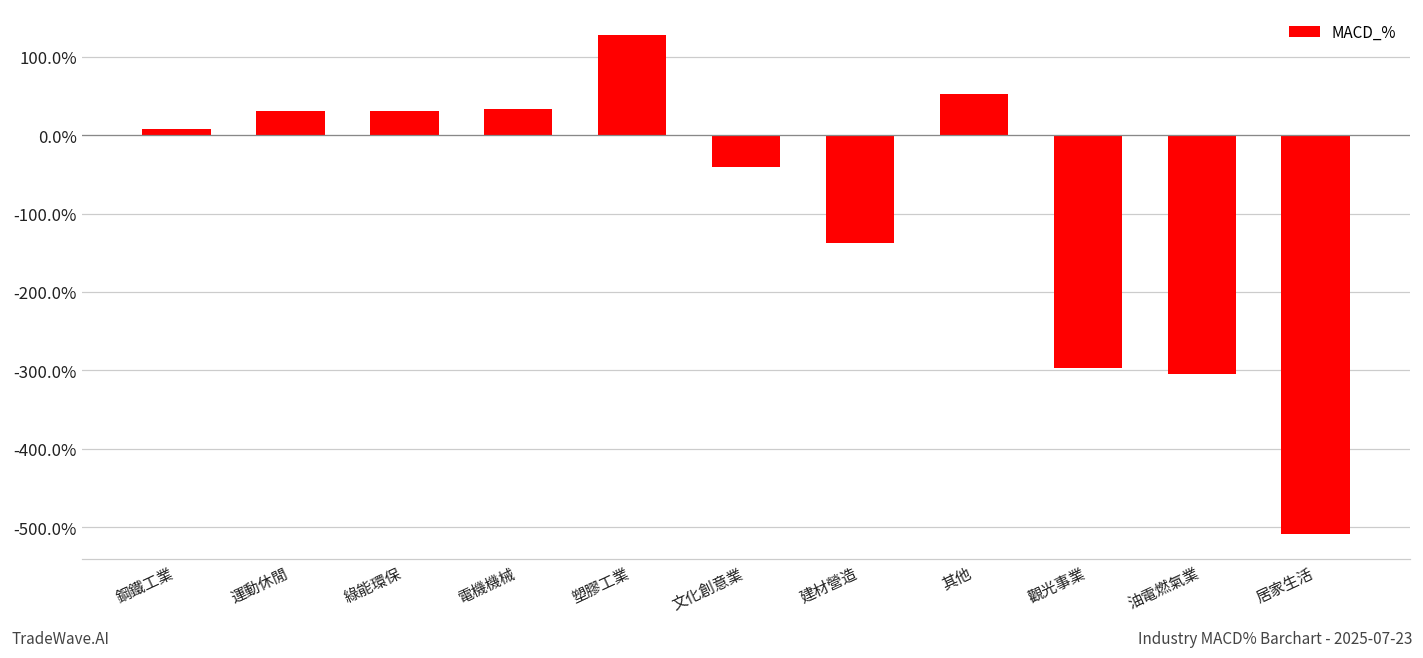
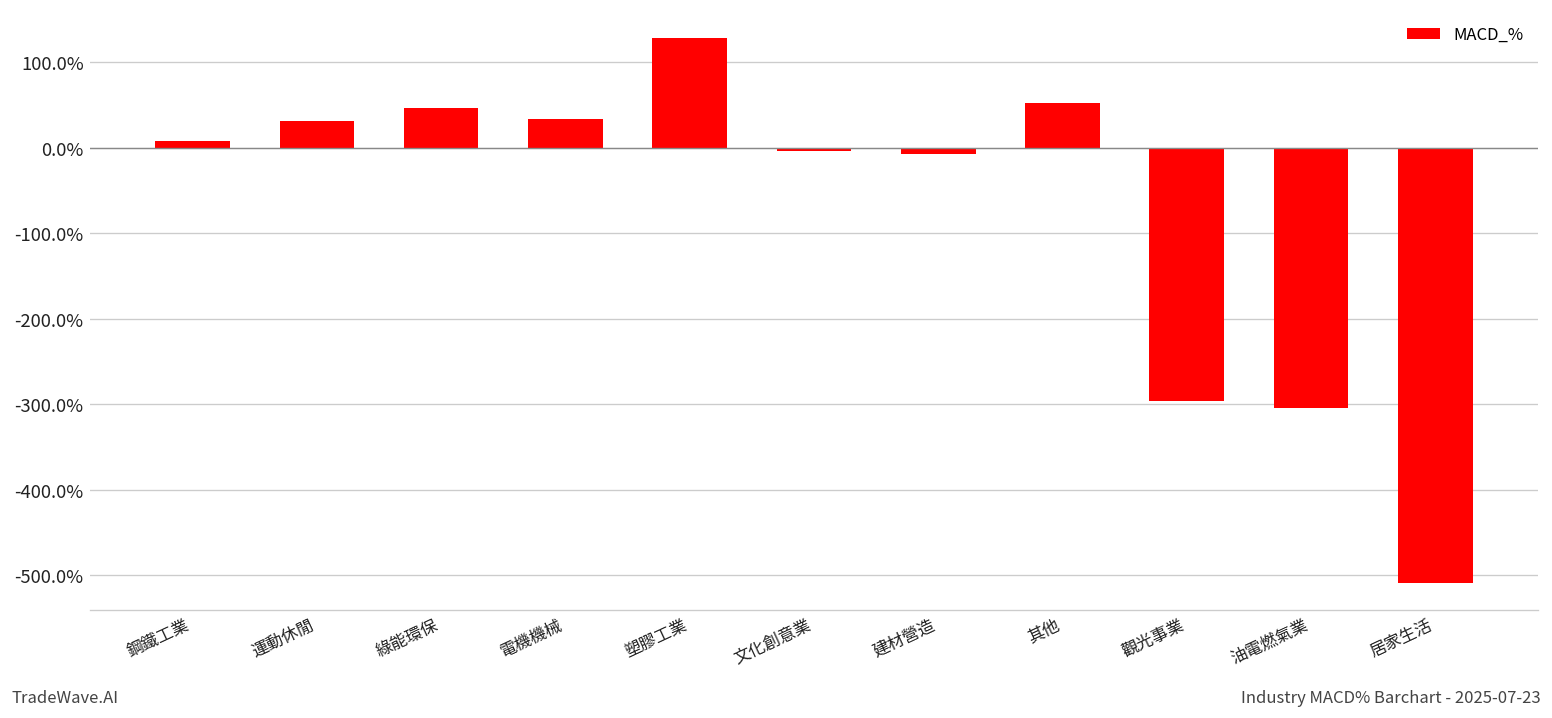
綠能環保: 30% -> 50%
文化創意業: -40% -> 0%
建材營造: -140% -> -10%
